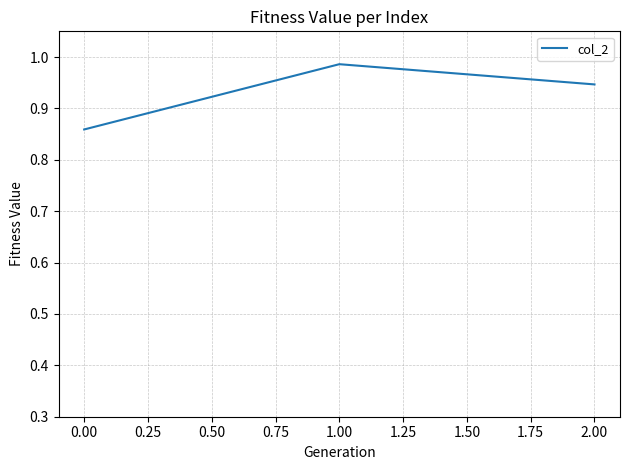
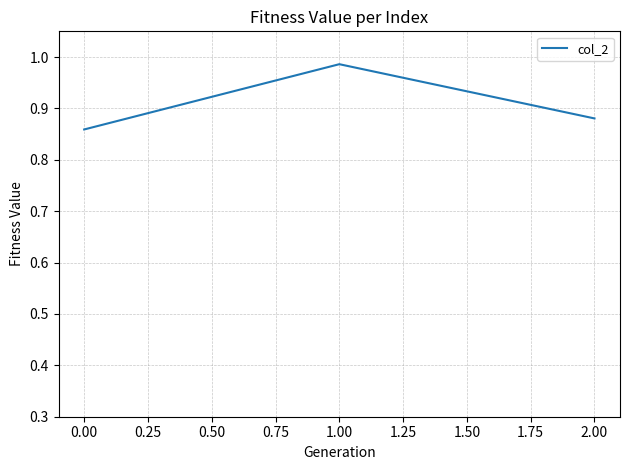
2.00: 0.95 -> 0.88
